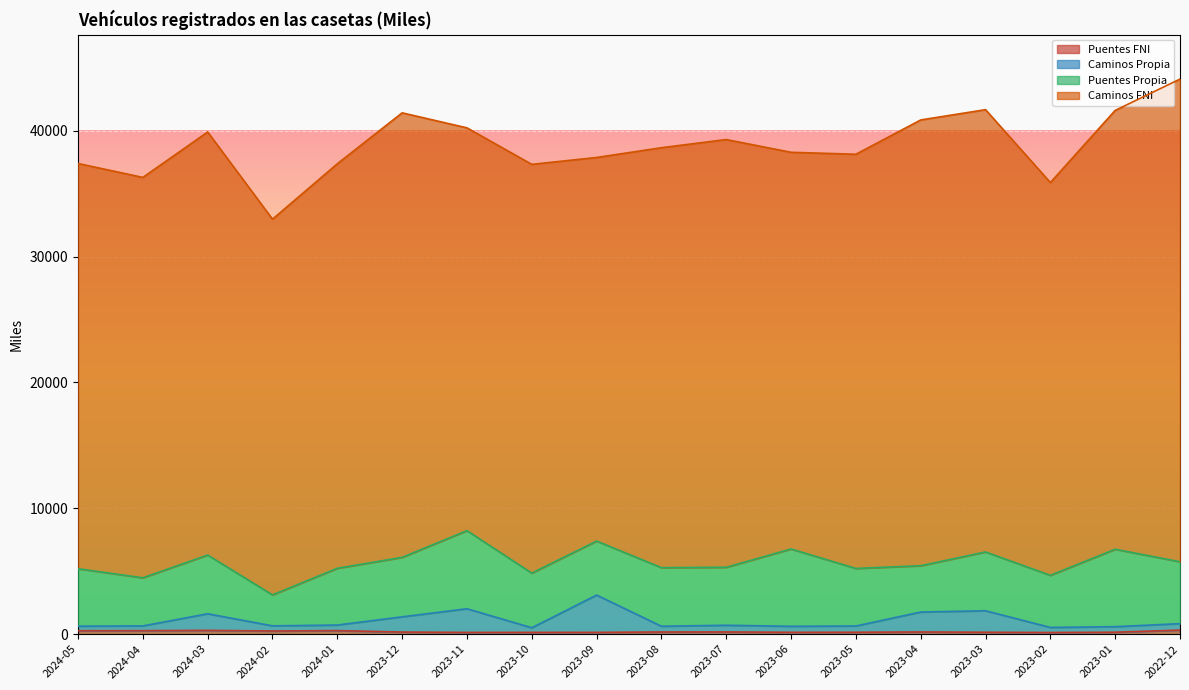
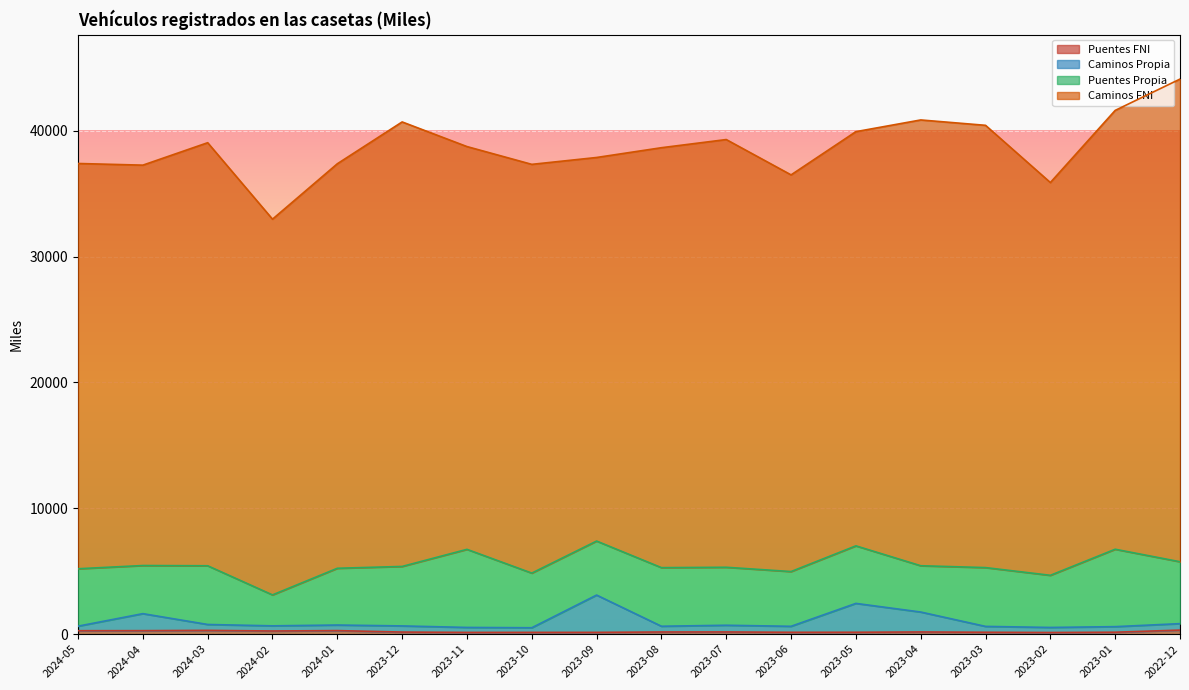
Caminos Propia, 2024-04: 400 -> 1400
Caminos Propia, 2024-03: 1300 -> 500
Caminos Propia, 2023-12: 1200 -> 500
Caminos Propia, 2023-11: 1900 -> 400
Puentes Propia, 2023-06: 6100 -> 4400
Caminos Propia, 2023-05: 500 -> 2300
Caminos Propia, 2023-03: 1700 -> 500
